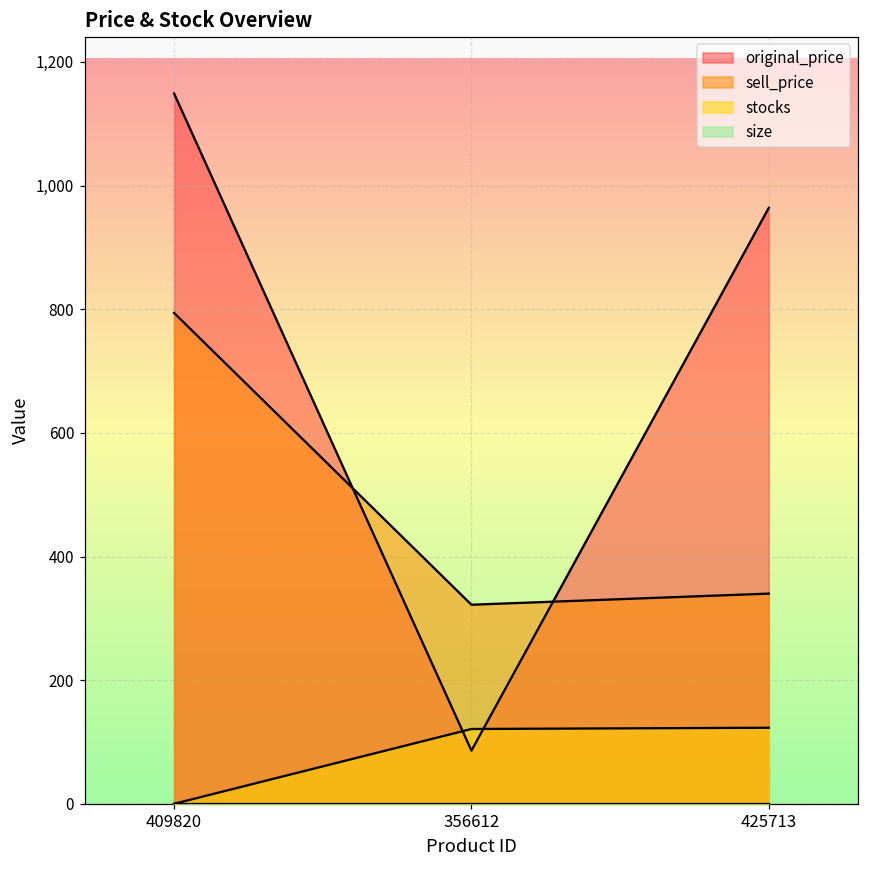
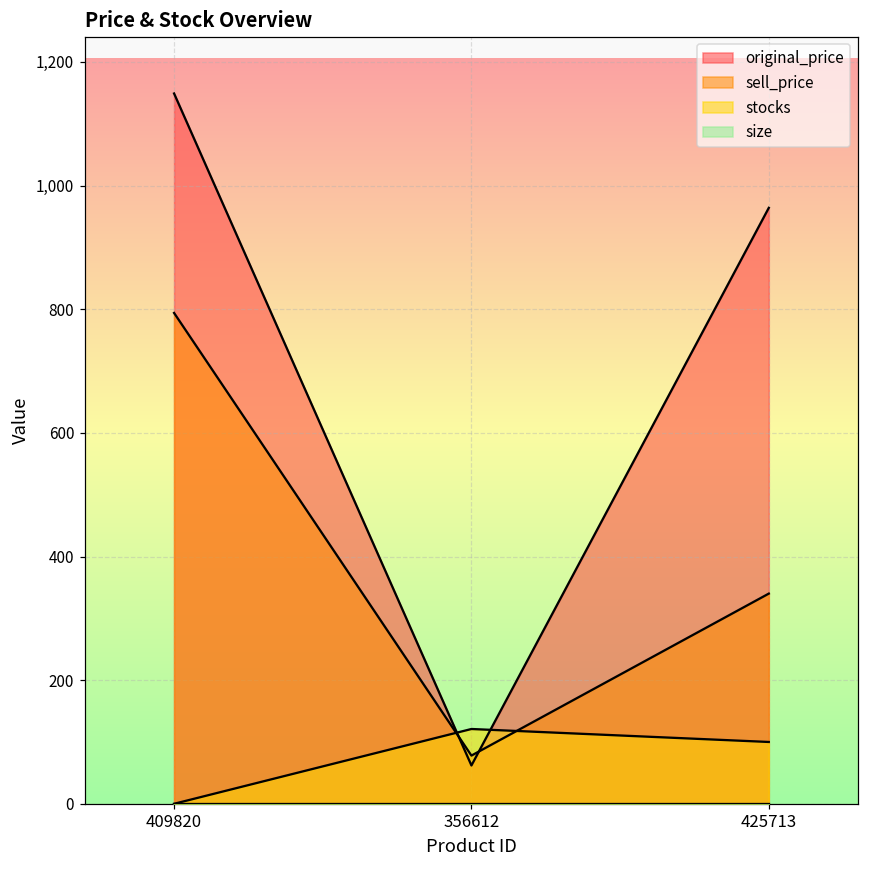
original_price, 356612: 90 -> 60
sell_price, 356612: 320 -> 80
stocks, 425713: 120 -> 100
